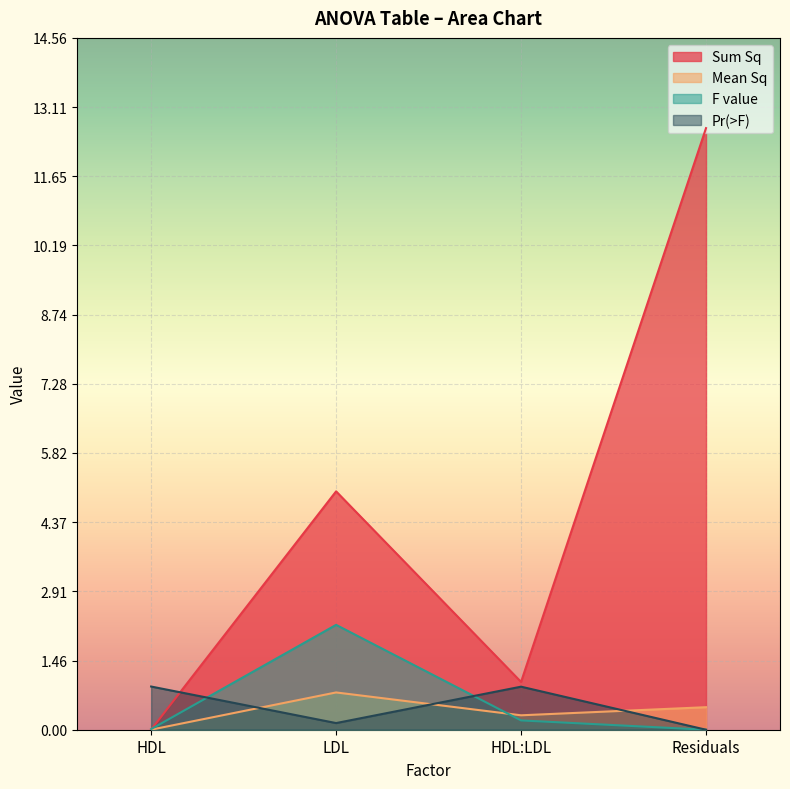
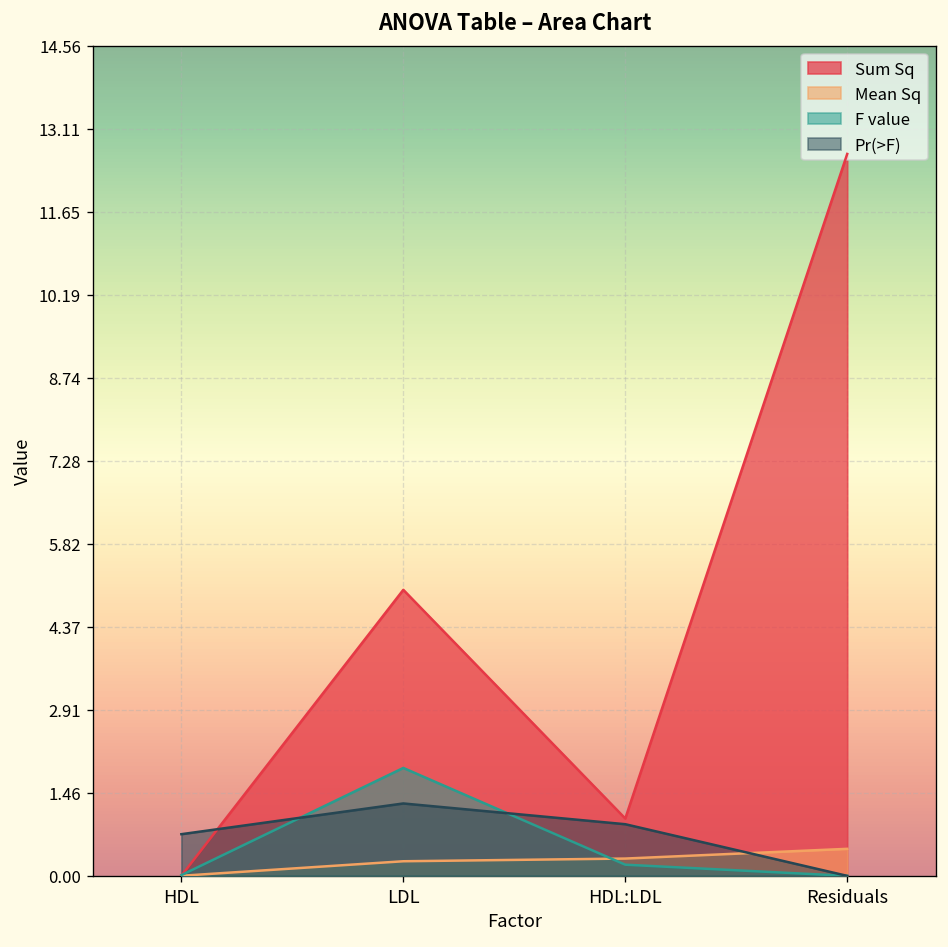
Pr(>F), HDL: 0.9 -> 0.7
Mean Sq, LDL: 0.8 -> 0.3
F value, LDL: 2.2 -> 1.9
Pr(>F), LDL: 0.1 -> 1.3
